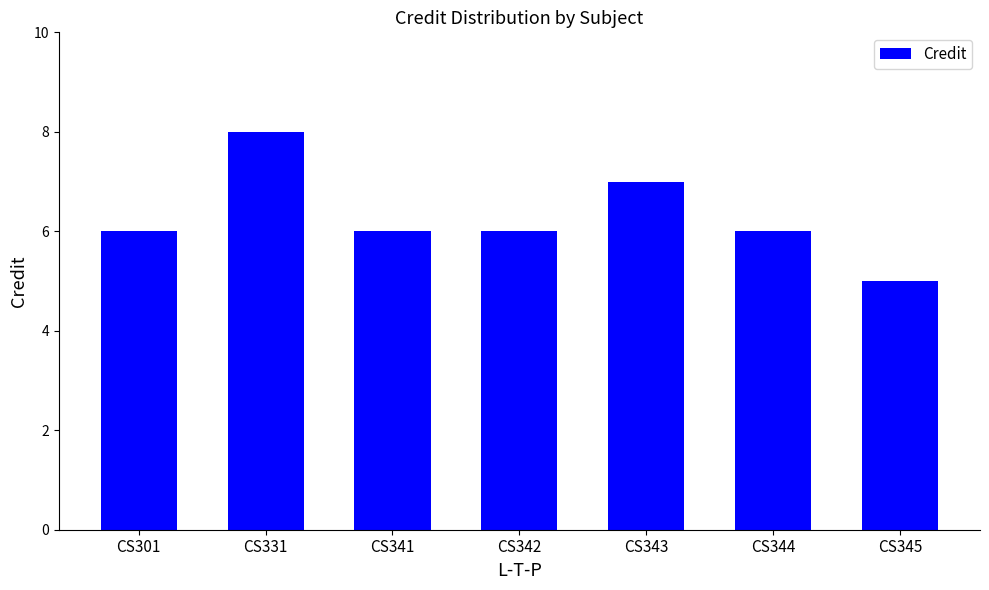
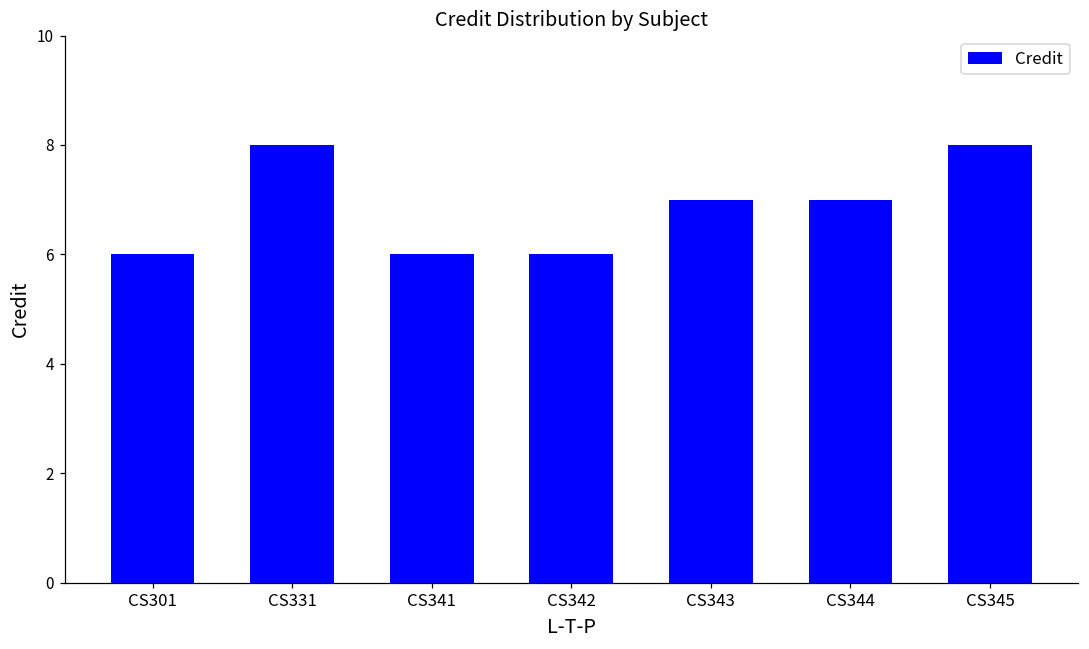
CS344: 6 -> 7
CS345: 5 -> 8
